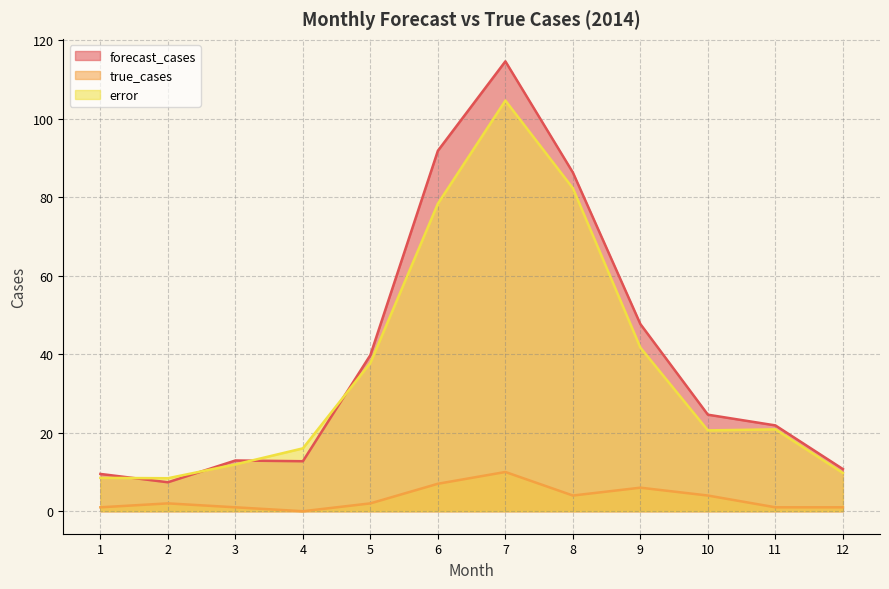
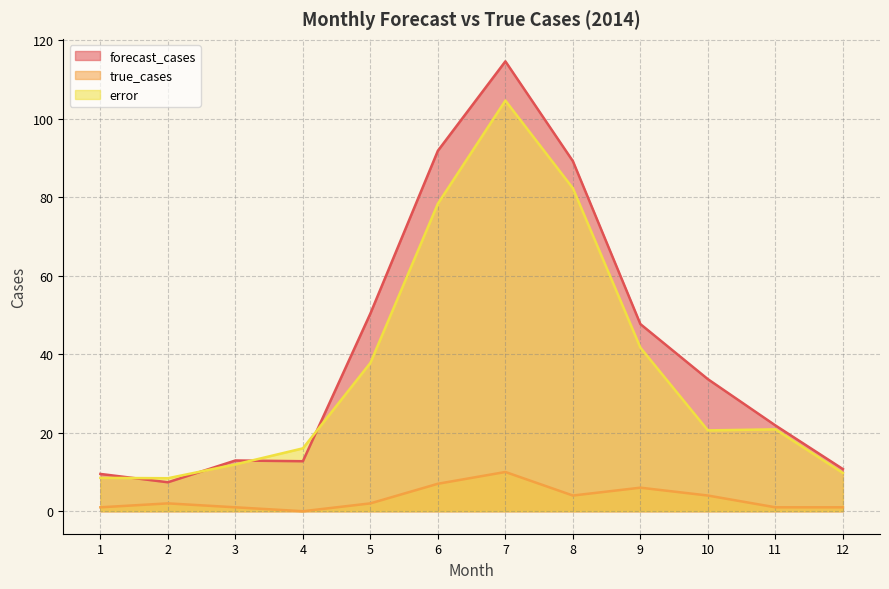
forecast_cases, 5: 40 -> 50
forecast_cases, 8: 86 -> 89
forecast_cases, 10: 25 -> 34
